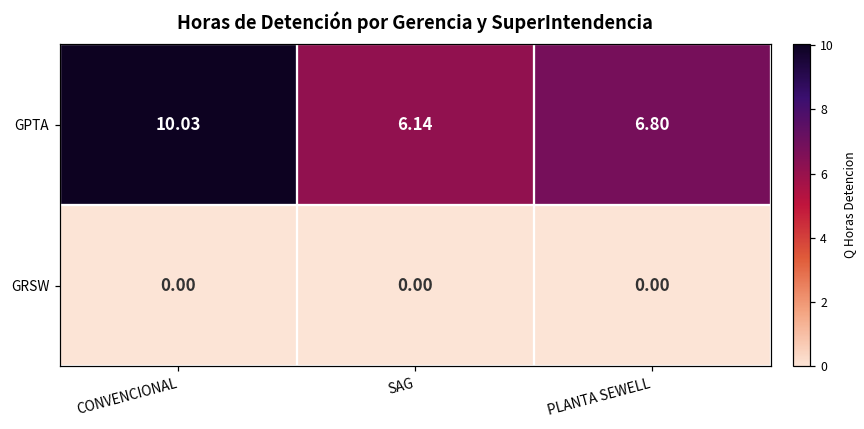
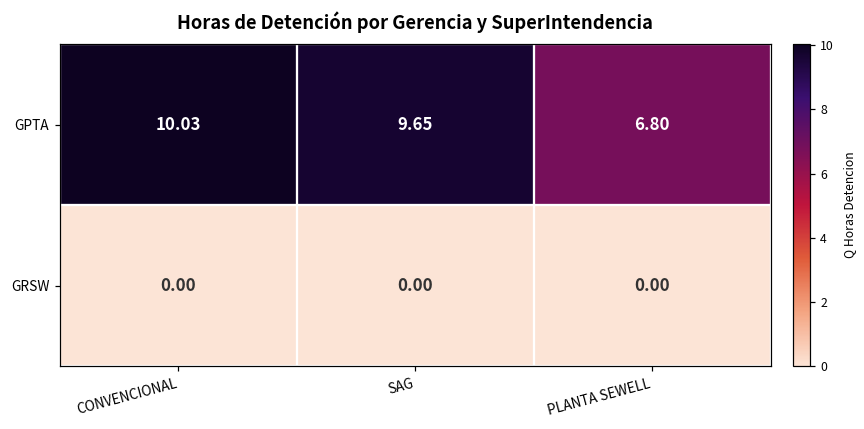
GPTA, SAG: 6.14 -> 9.65
